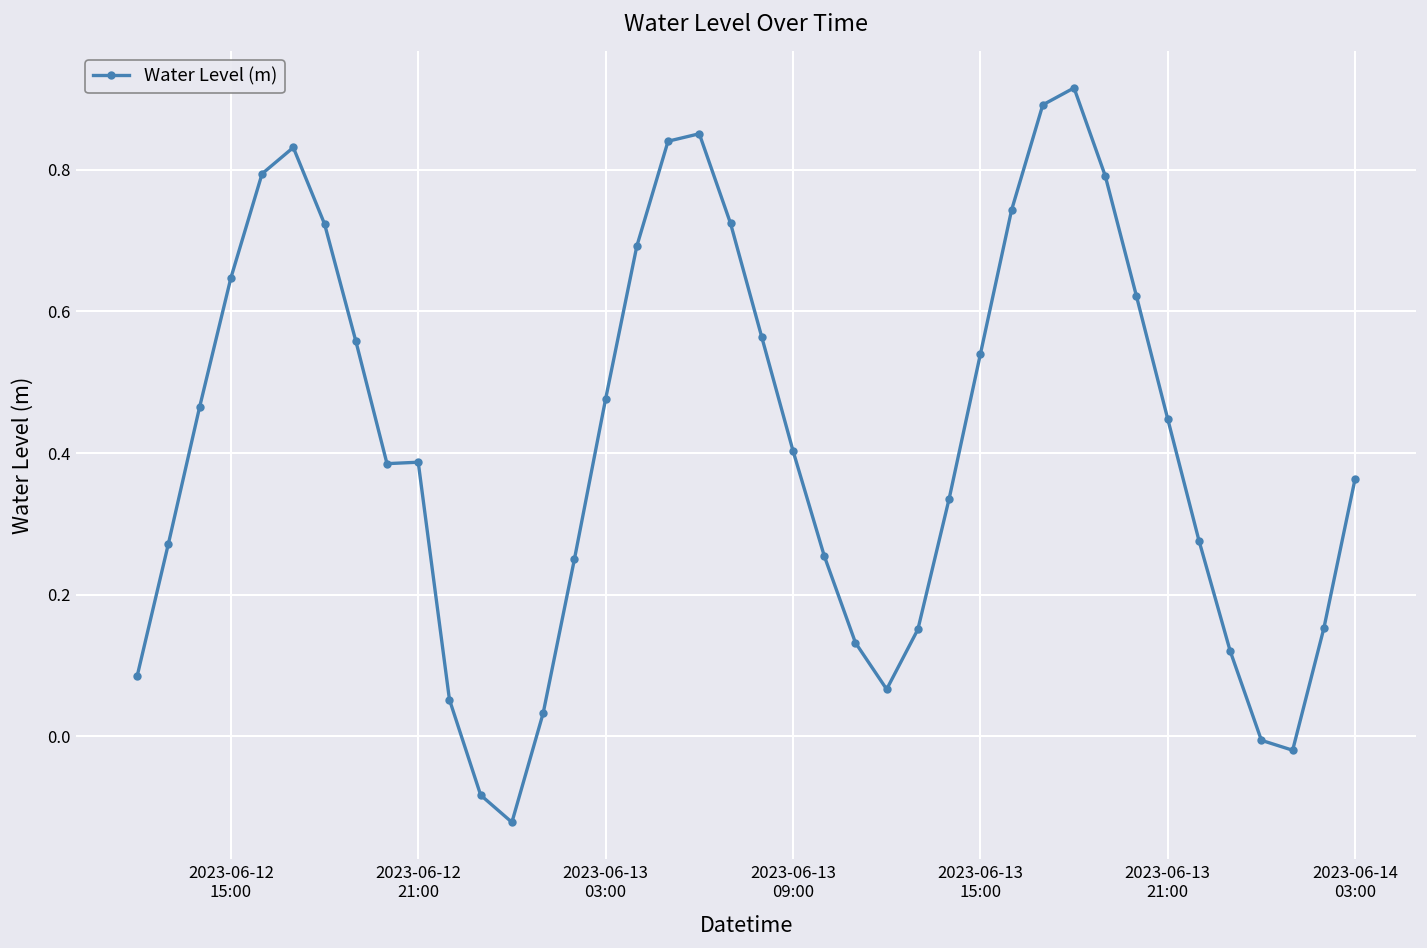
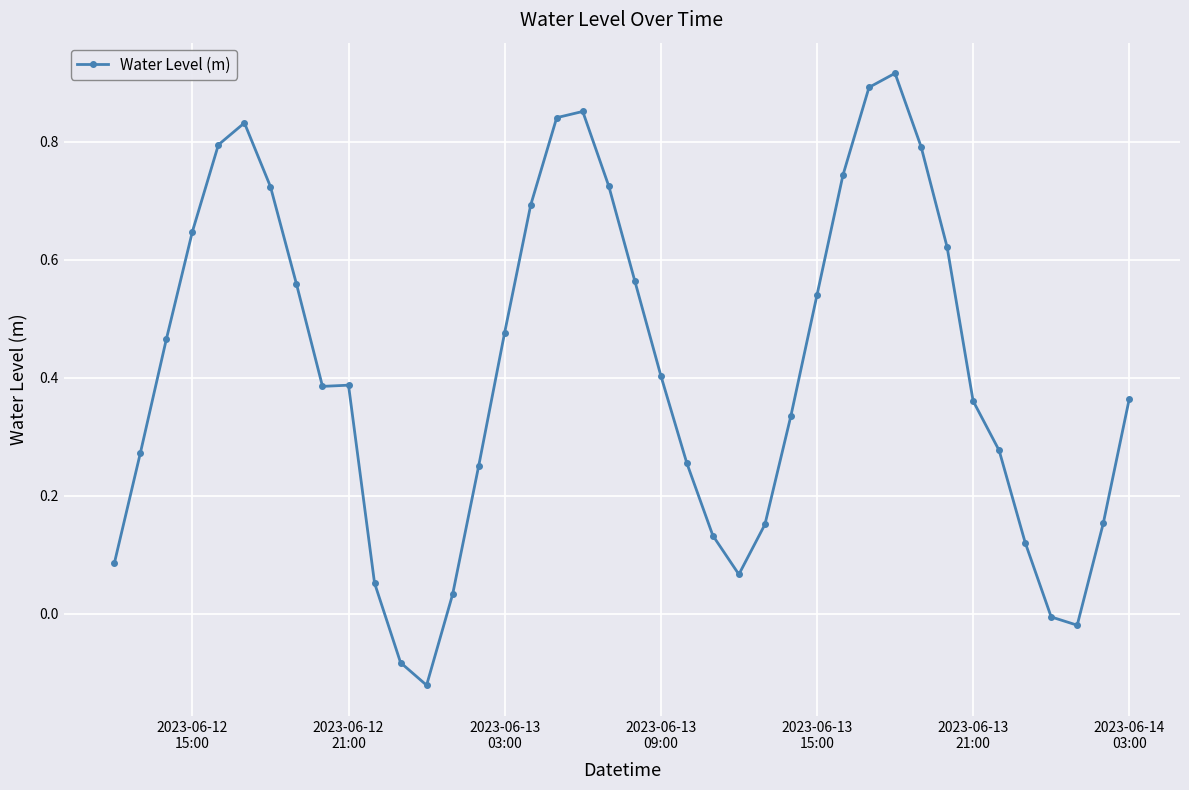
2023-06-13 21:00: 0.45 -> 0.36
